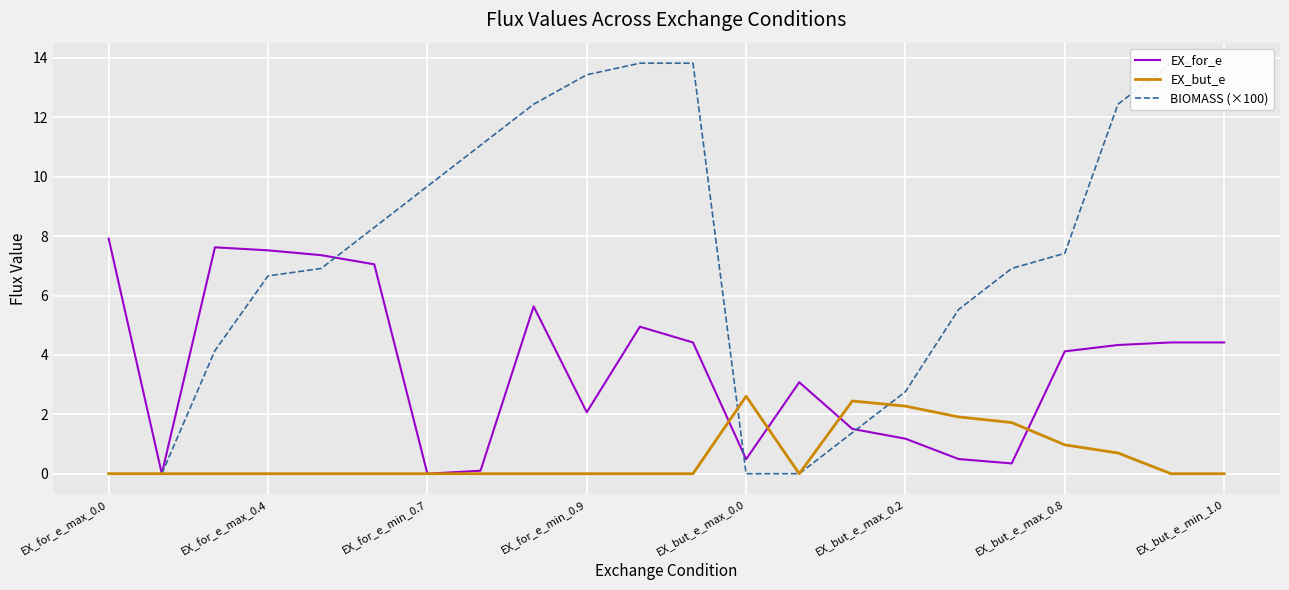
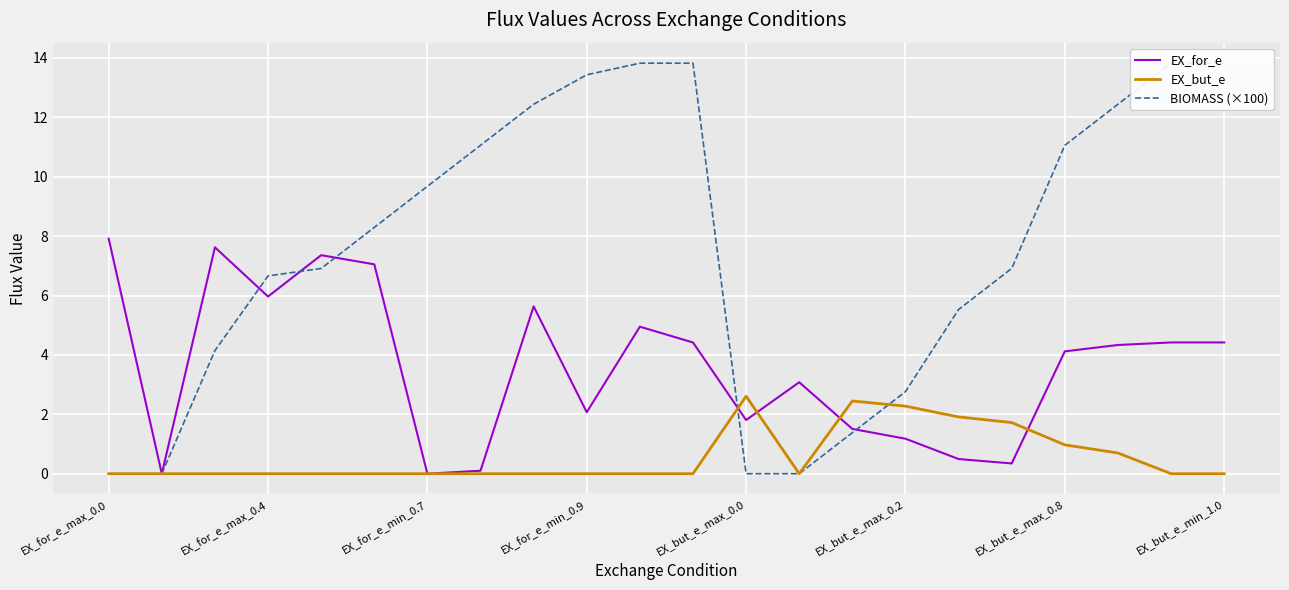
EX_for_e, EX_for_e_max_0.4: 7.5 -> 6.0
EX_for_e, EX_but_e_max_0.0: 0.5 -> 1.8
BIOMASS (×100), EX_but_e_max_0.8: 7.4 -> 11.1
